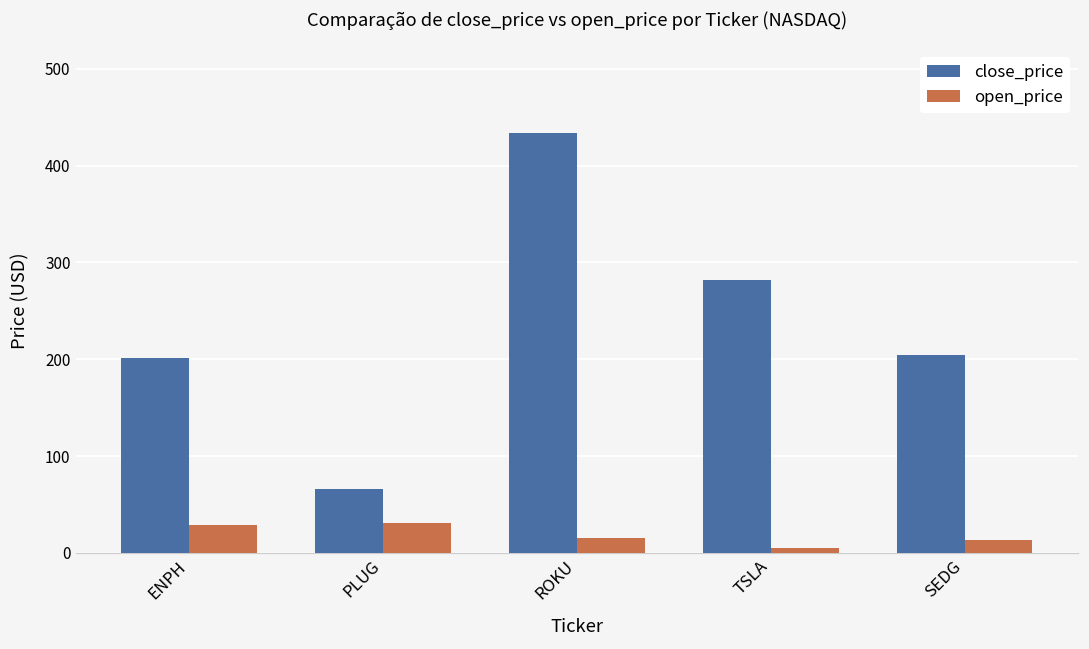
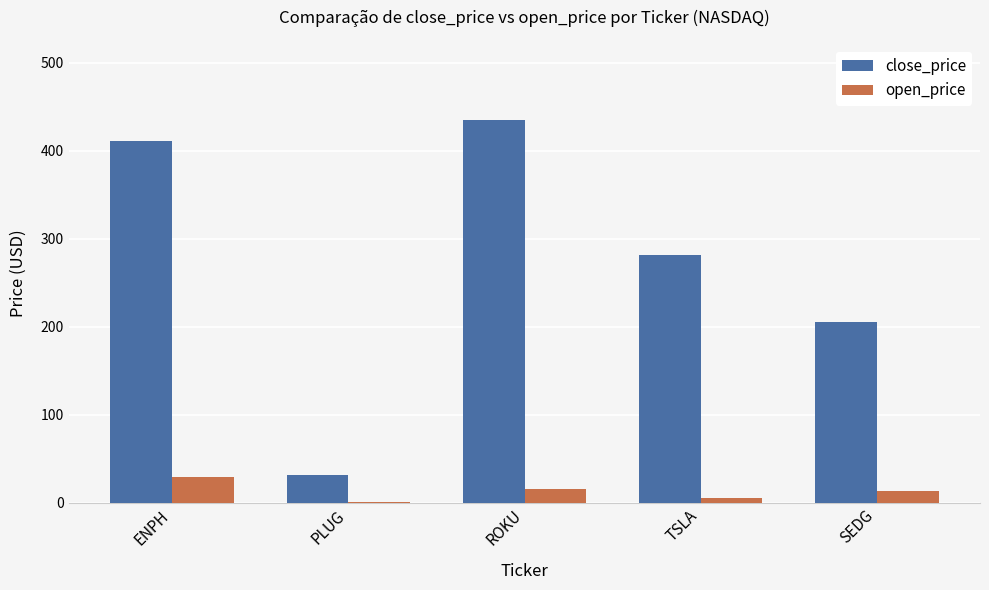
close_price, ENPH: 200 -> 410
close_price, PLUG: 70 -> 30
open_price, PLUG: 30 -> 0
